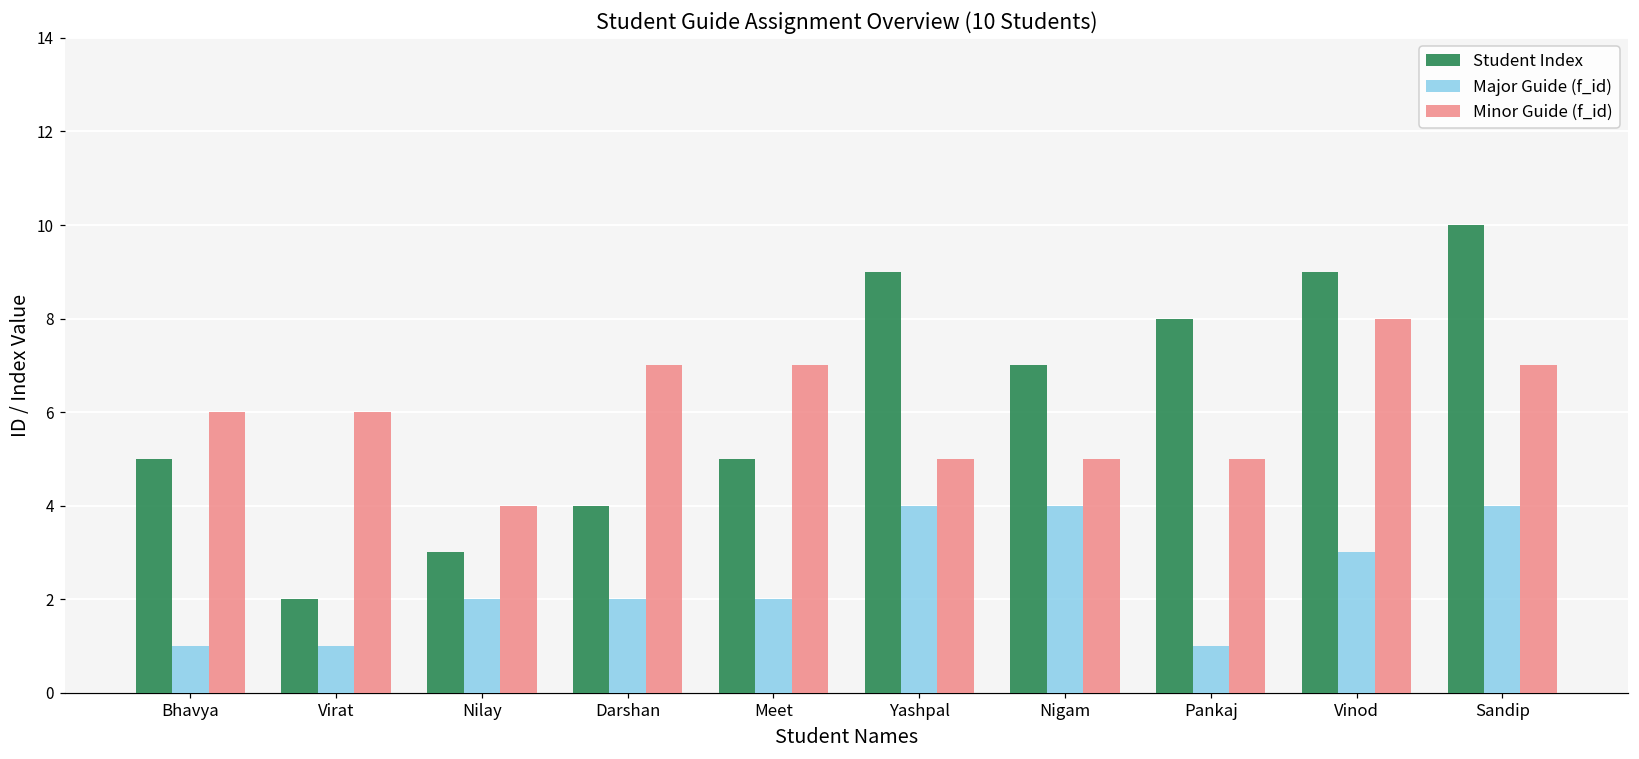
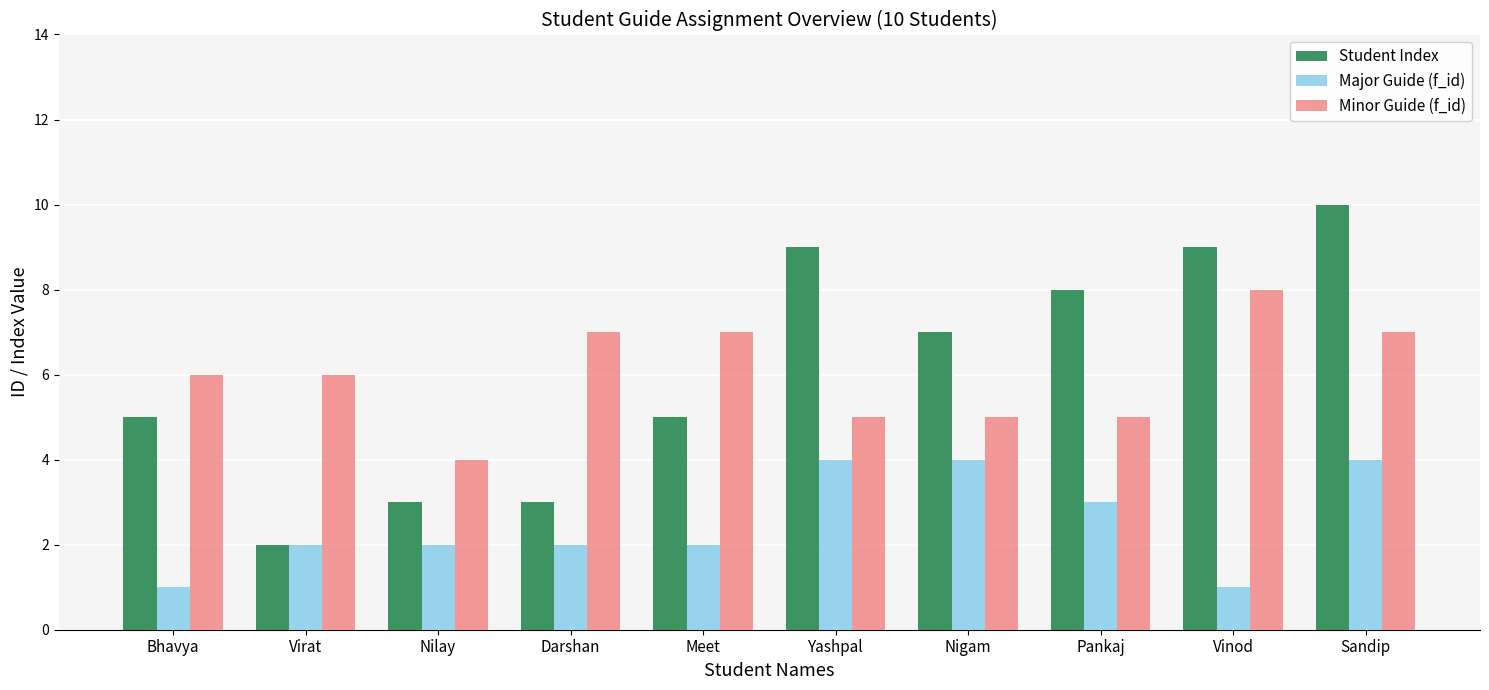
Major Guide (f_id), Virat: 1 -> 2
Student Index, Darshan: 4 -> 3
Major Guide (f_id), Pankaj: 1 -> 3
Major Guide (f_id), Vinod: 3 -> 1
